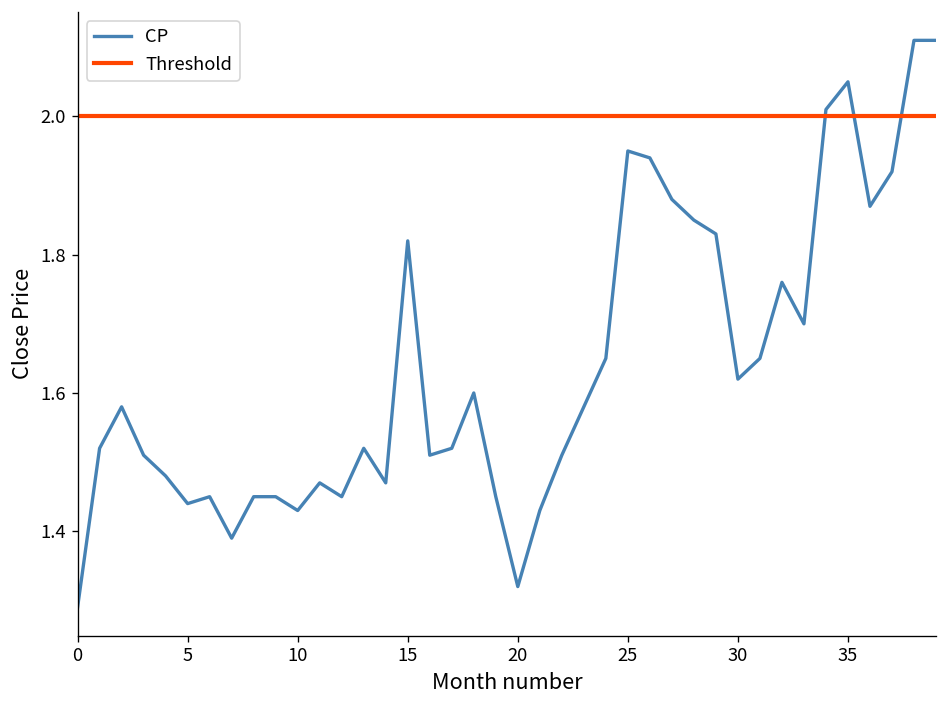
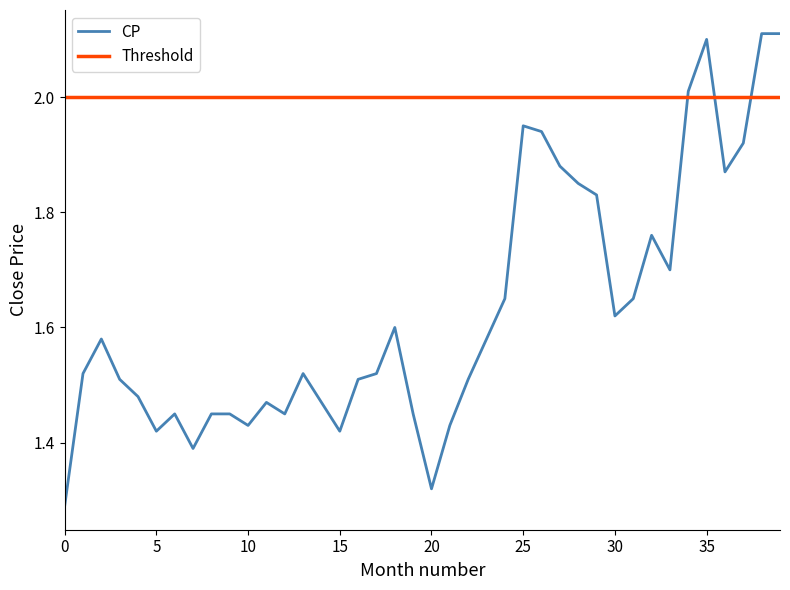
CP, 5: 1.44 -> 1.42
CP, 15: 1.82 -> 1.42
CP, 35: 2.05 -> 2.10
